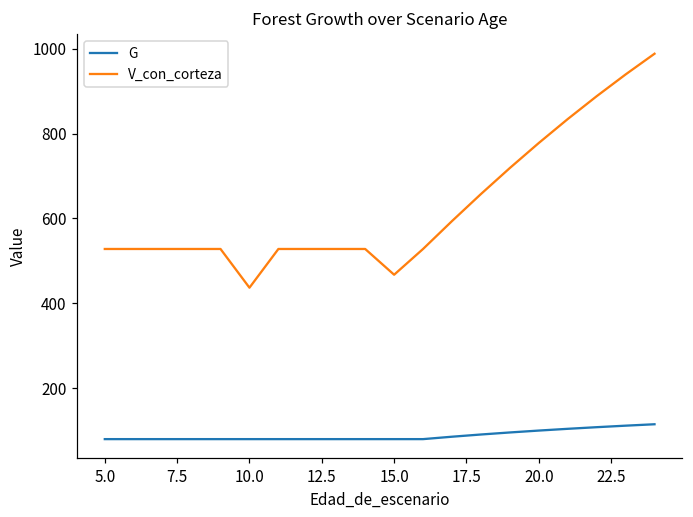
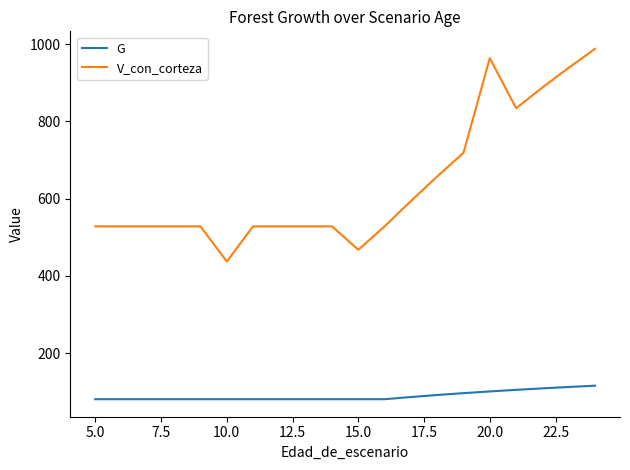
V_con_corteza, 20.0: 780 -> 960
